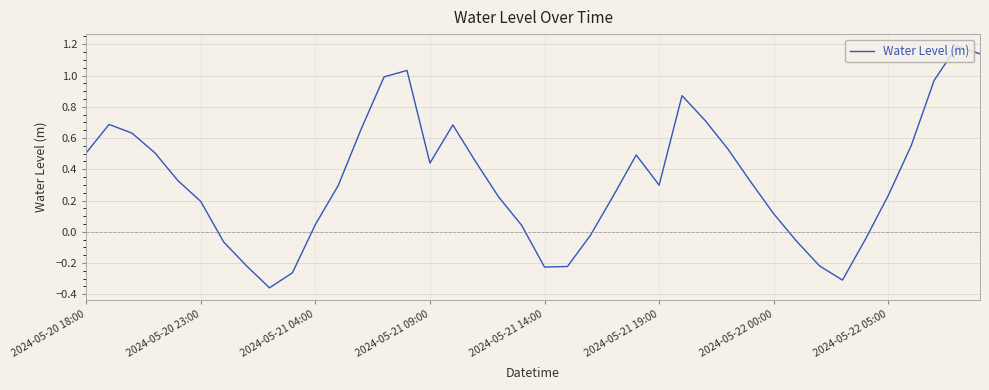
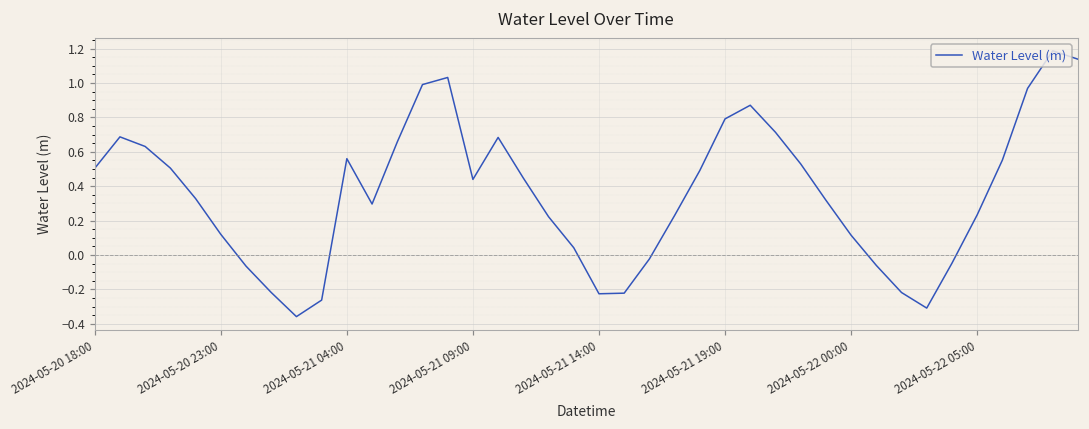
2024-05-20 23:00: 0.19 -> 0.12
2024-05-21 04:00: 0.05 -> 0.56
2024-05-21 19:00: 0.30 -> 0.79
